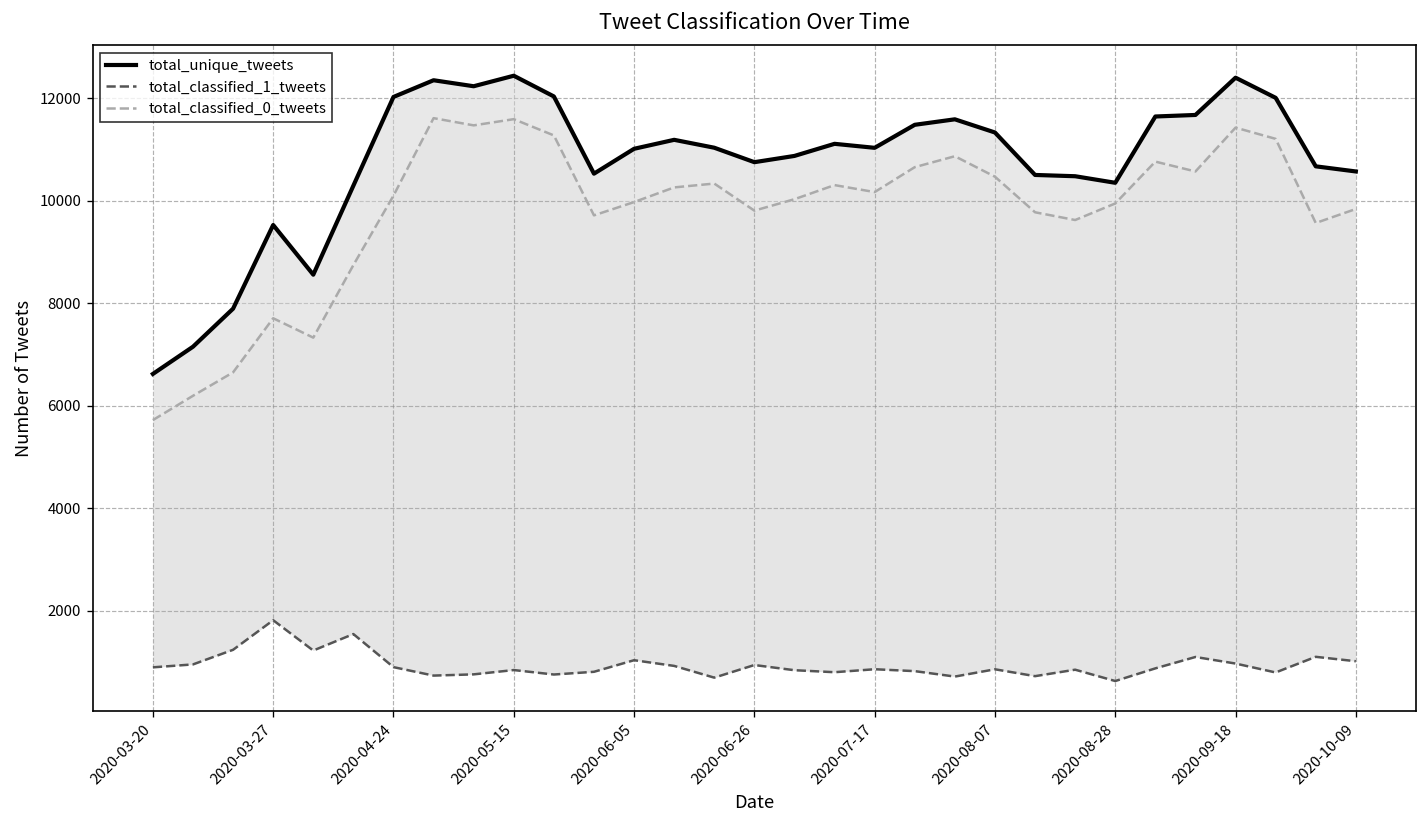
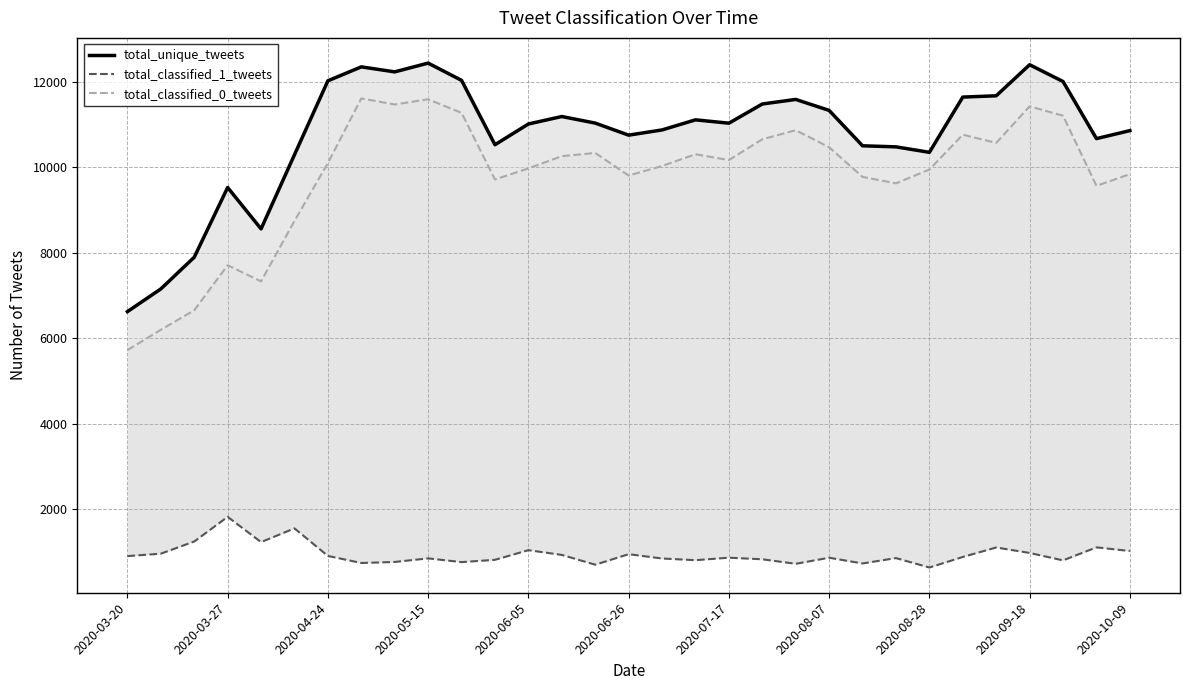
total_unique_tweets, 2020-10-09: 10600 -> 10900
